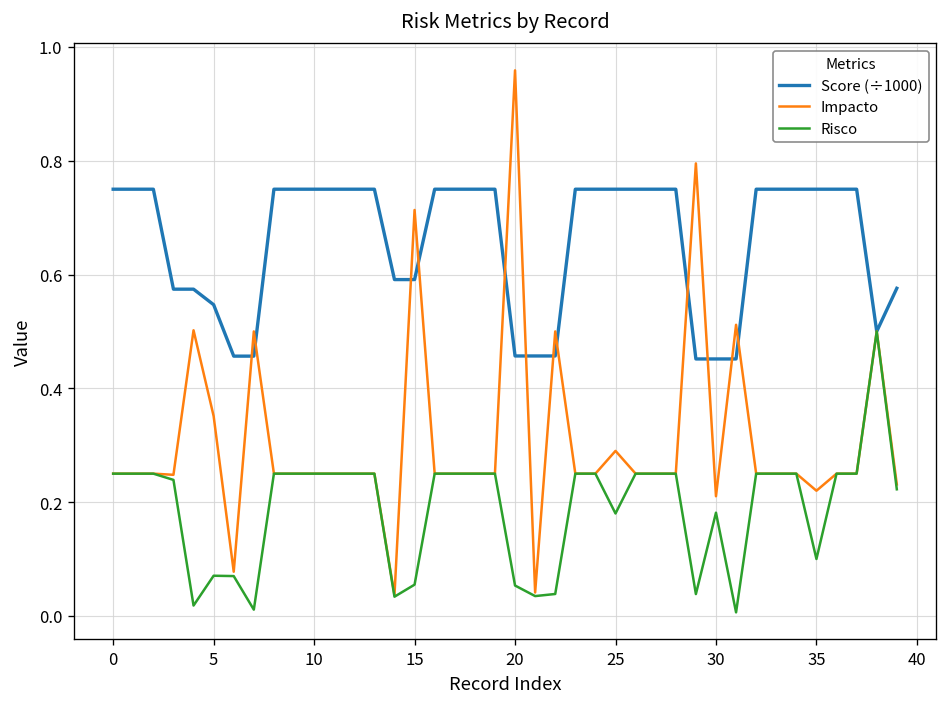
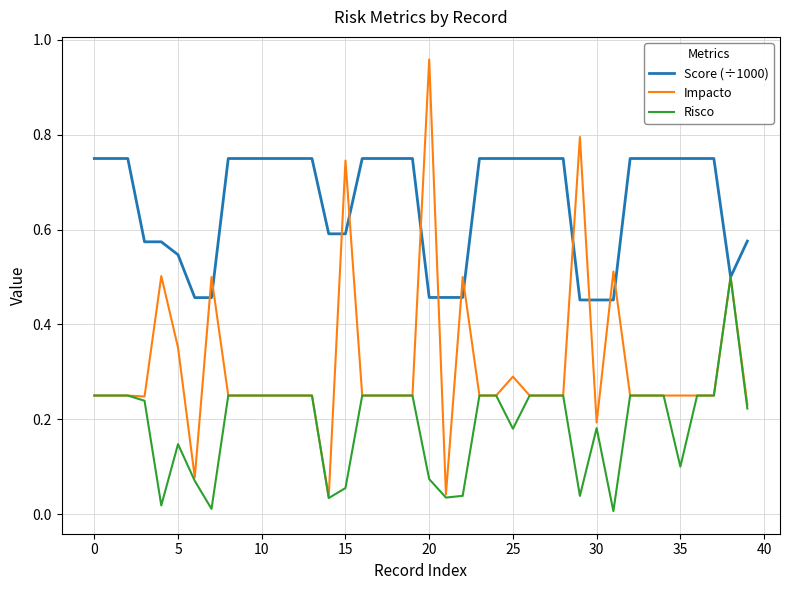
Risco, 5: 0.07 -> 0.15
Impacto, 15: 0.71 -> 0.75
Risco, 20: 0.05 -> 0.07
Impacto, 30: 0.21 -> 0.19
Impacto, 35: 0.22 -> 0.25
